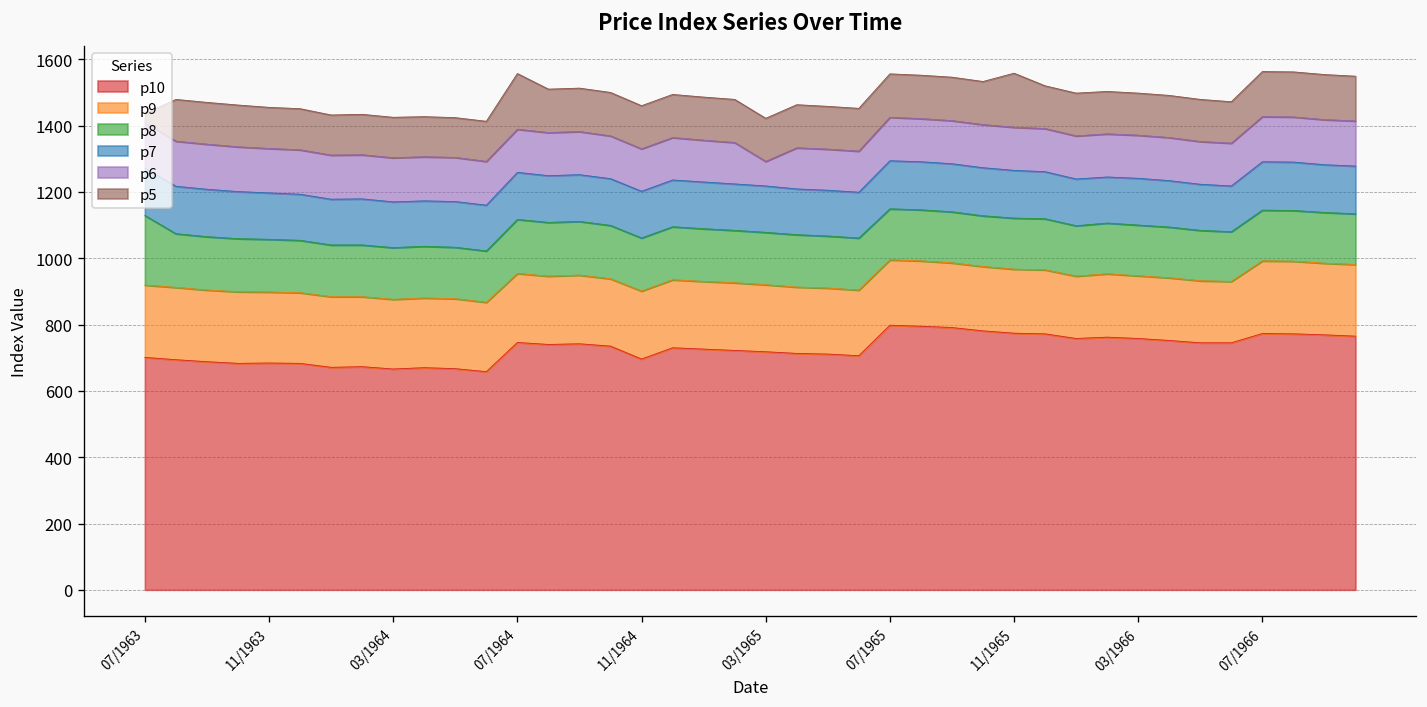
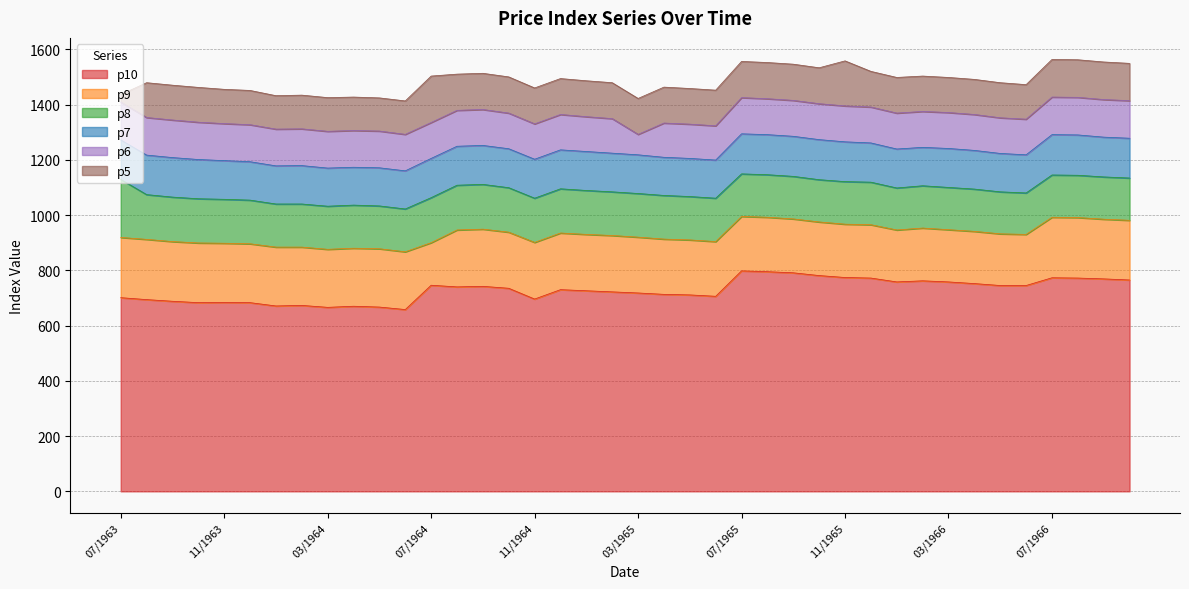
p9, 07/1964: 210 -> 150
